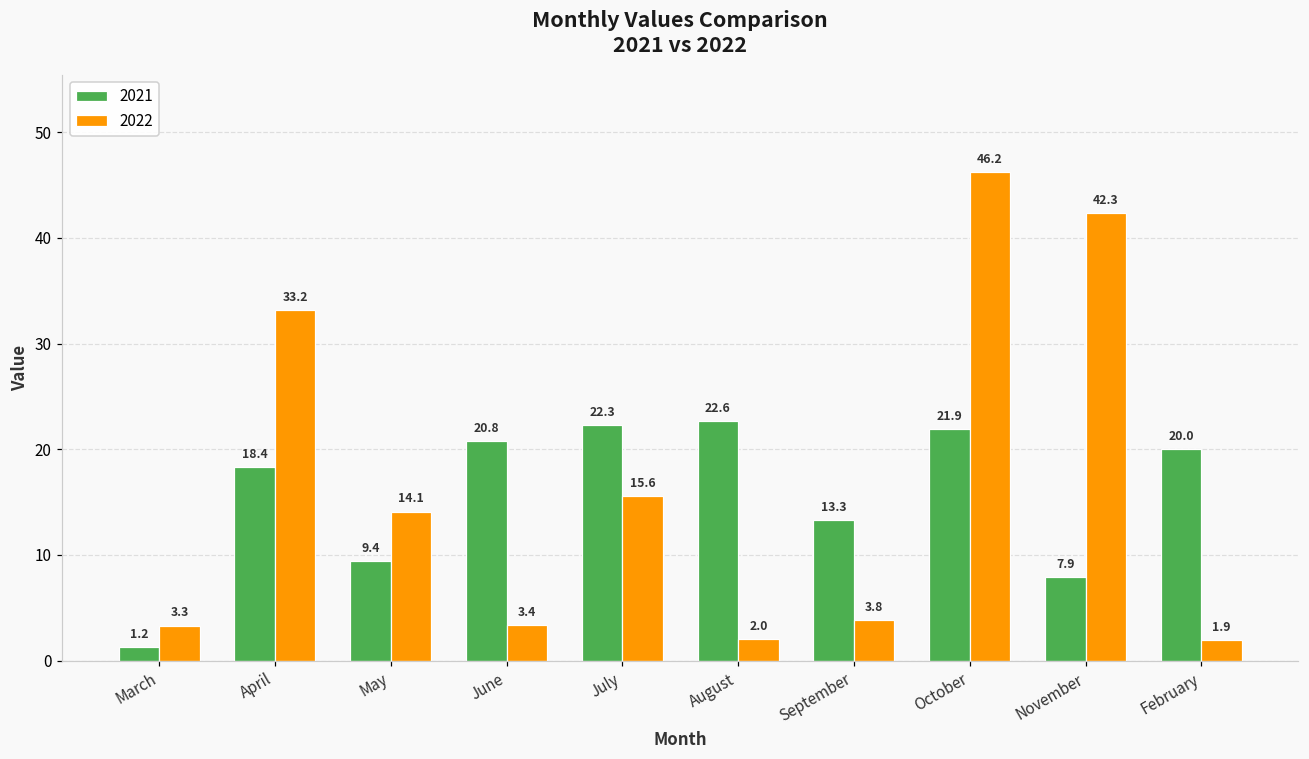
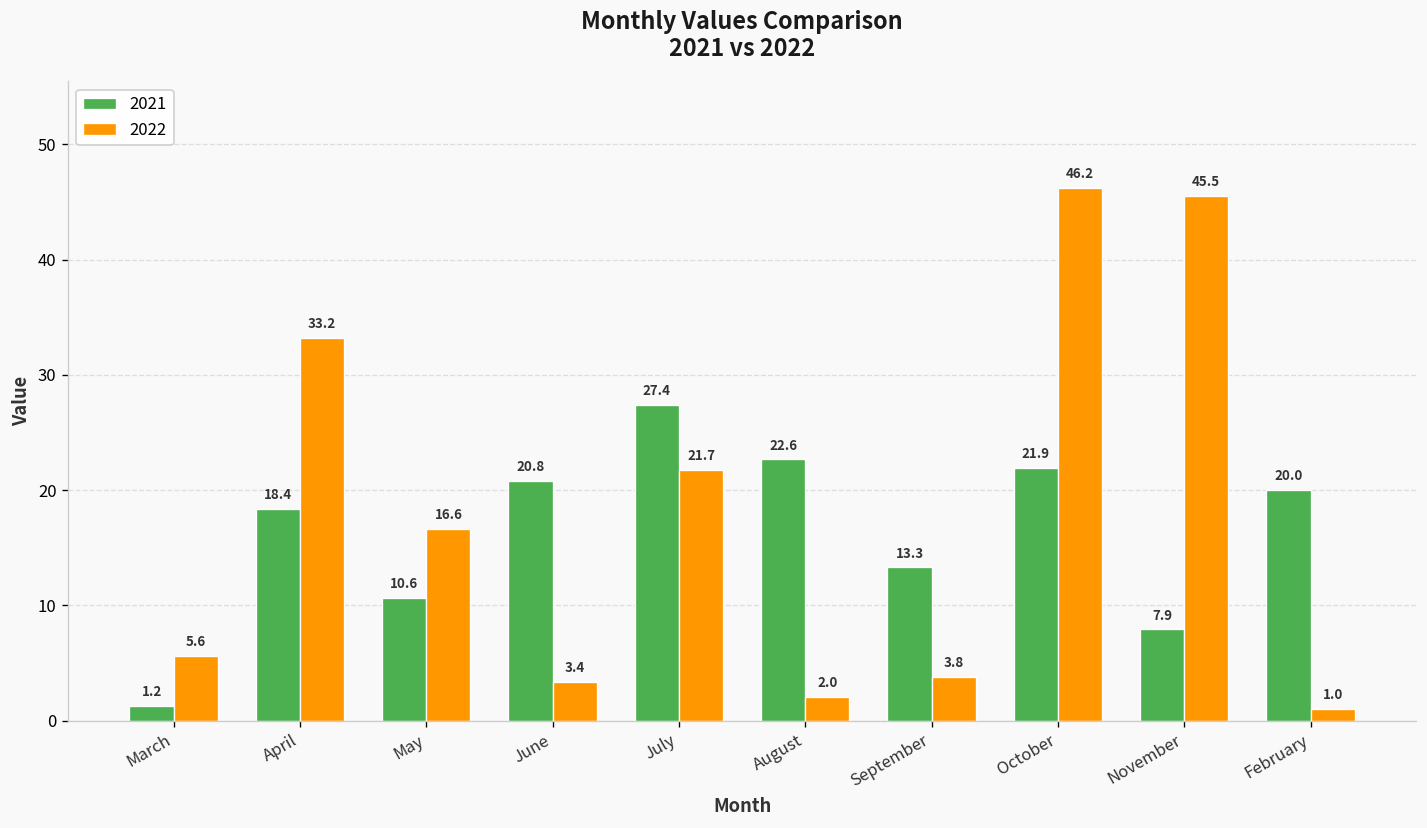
2022, March: 3.3 -> 5.6
2021, May: 9.4 -> 10.6
2022, May: 14.1 -> 16.6
2021, July: 22.3 -> 27.4
2022, July: 15.6 -> 21.7
2022, November: 42.3 -> 45.5
2022, February: 1.9 -> 1.0
